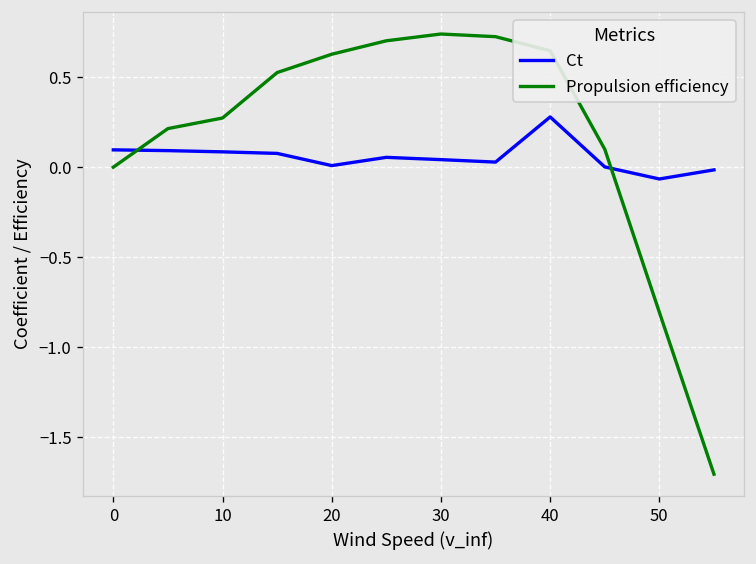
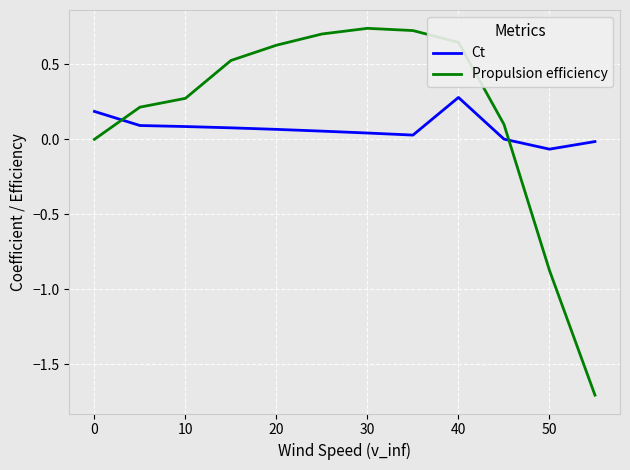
Ct, 0: 0.10 -> 0.19
Ct, 20: 0.01 -> 0.07
Propulsion efficiency, 50: -0.81 -> -0.87
